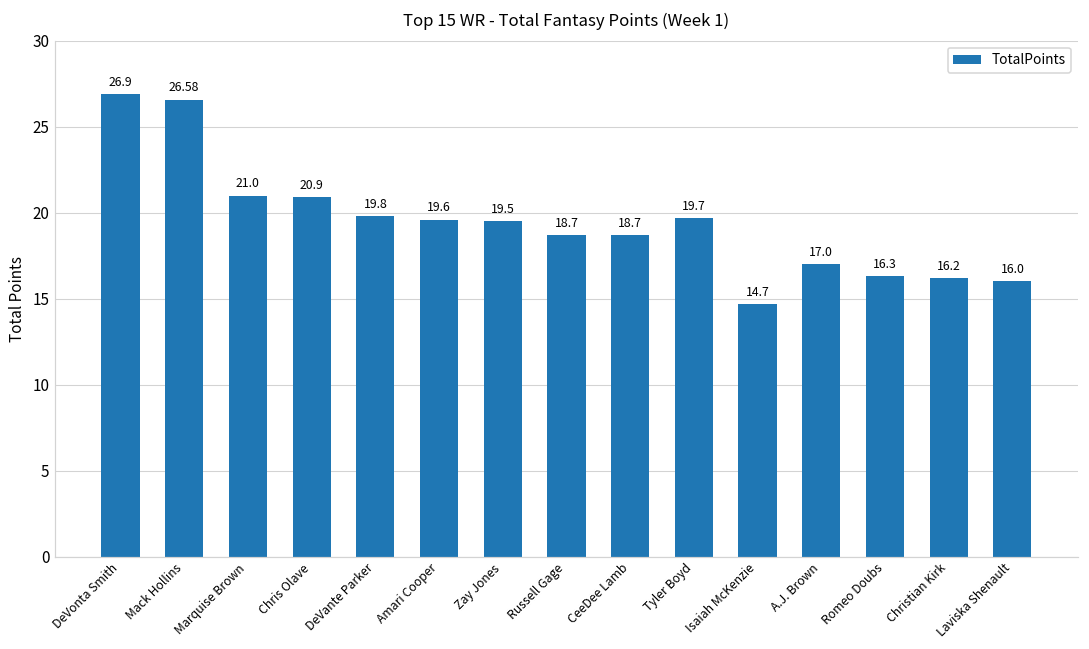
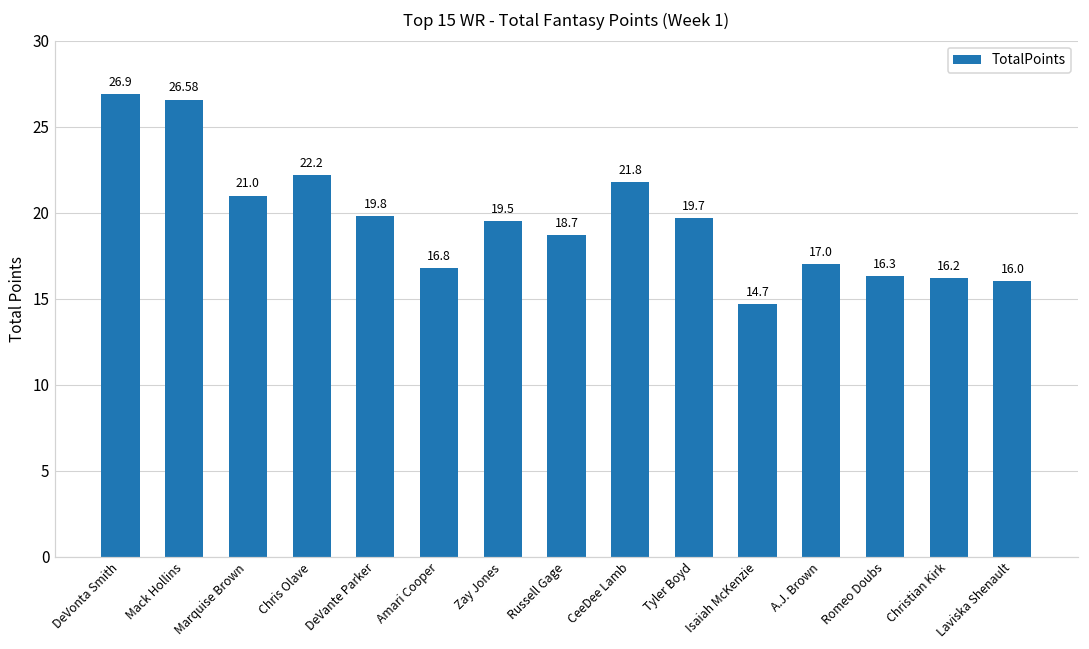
Chris Olave: 20.9 -> 22.2
Amari Cooper: 19.6 -> 16.8
CeeDee Lamb: 18.7 -> 21.8
